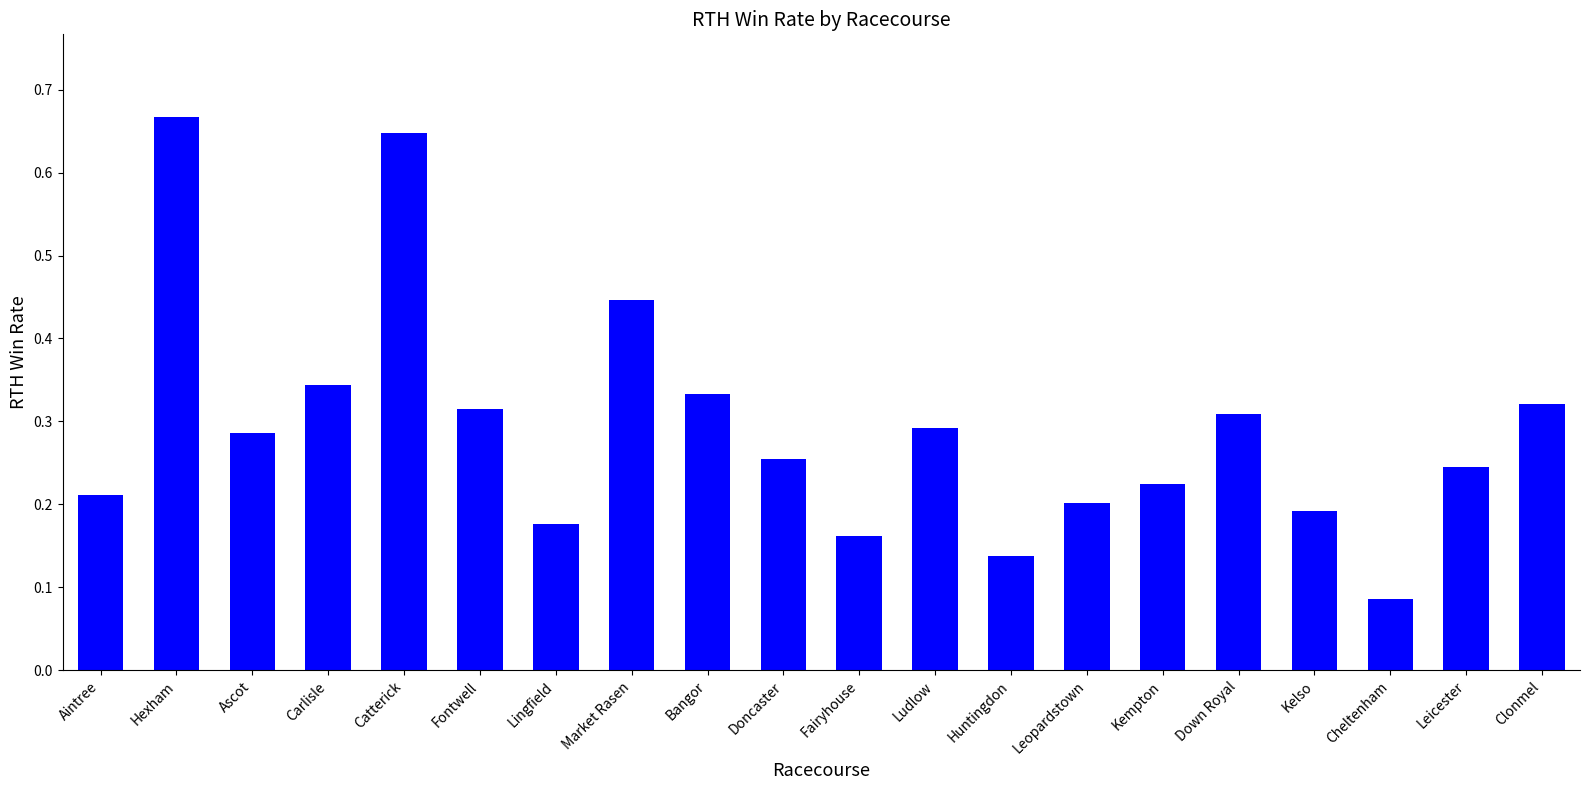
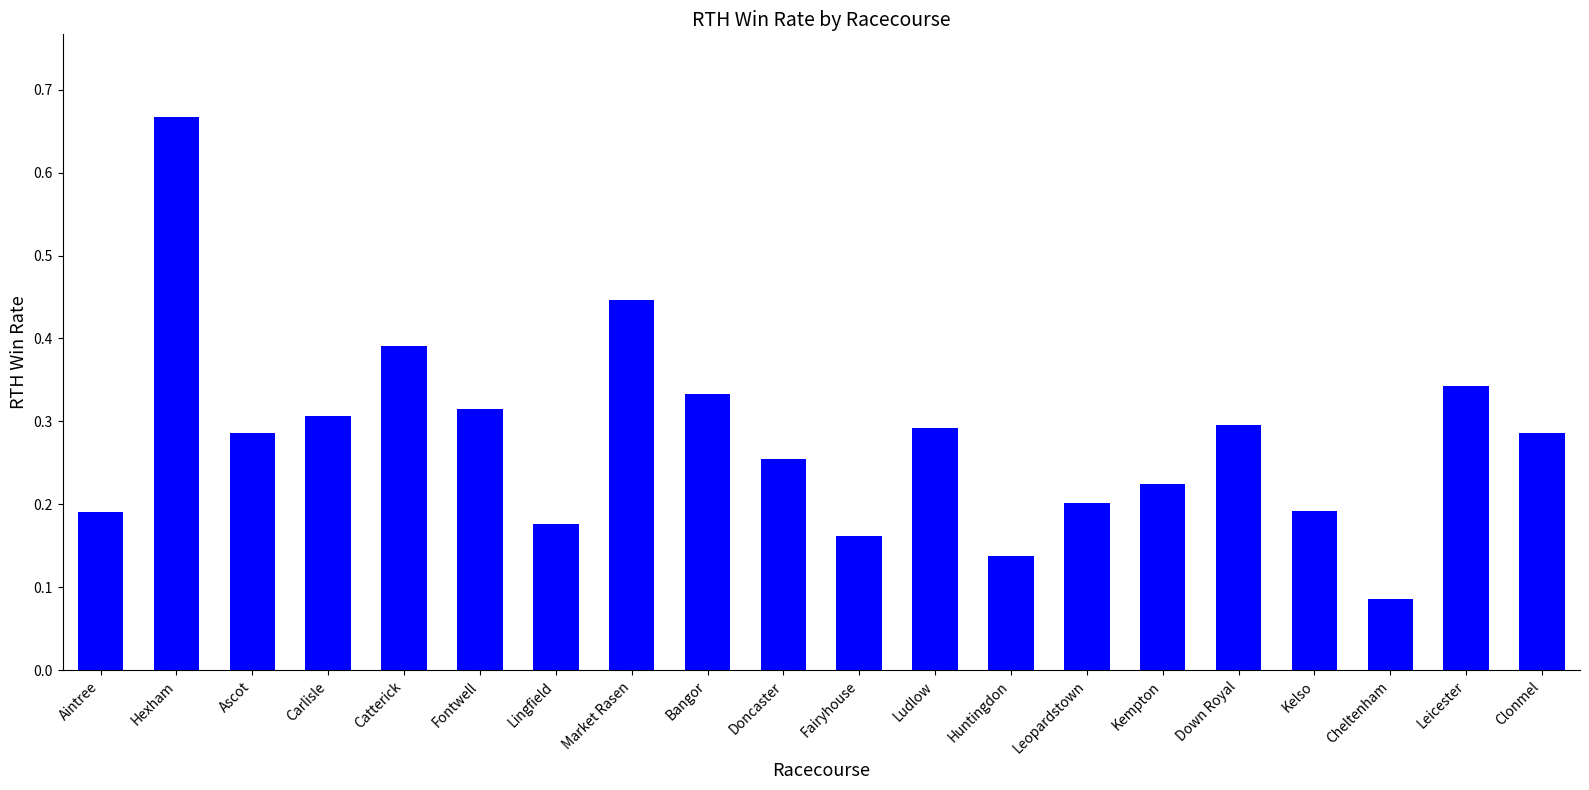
Aintree: 0.21 -> 0.19
Carlisle: 0.34 -> 0.31
Catterick: 0.65 -> 0.39
Down Royal: 0.31 -> 0.30
Leicester: 0.25 -> 0.34
Clonmel: 0.32 -> 0.29
